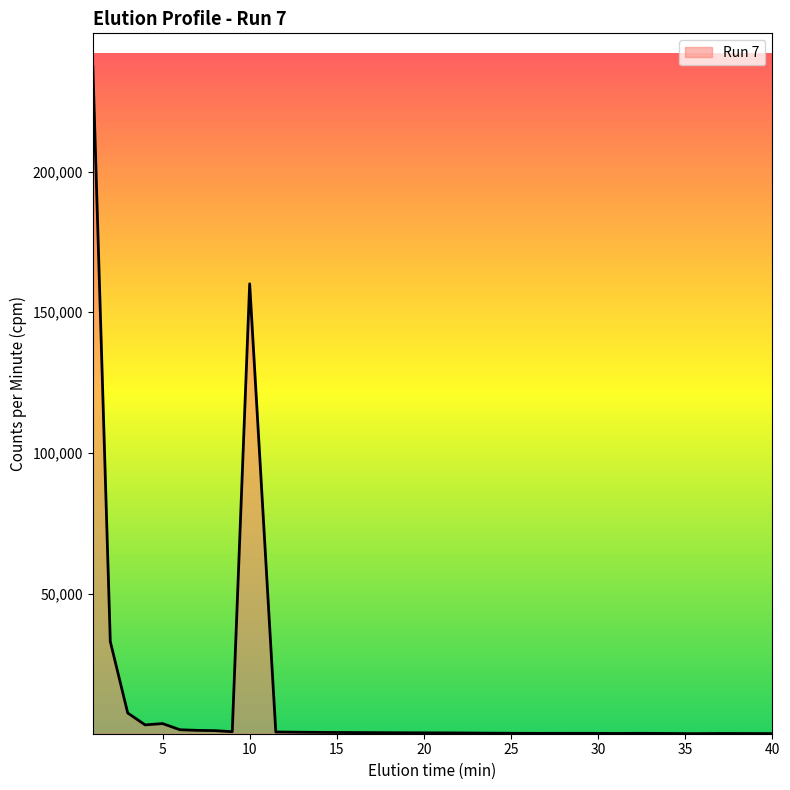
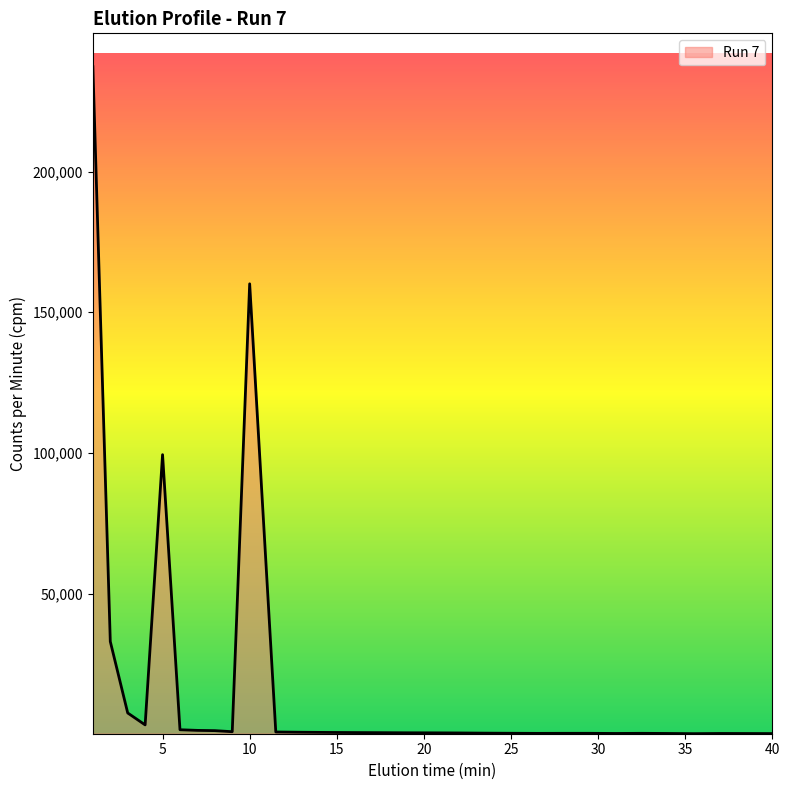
5: 4,000 -> 99,000
